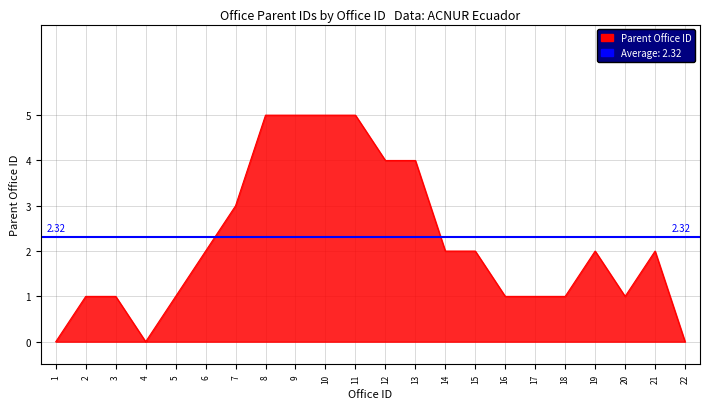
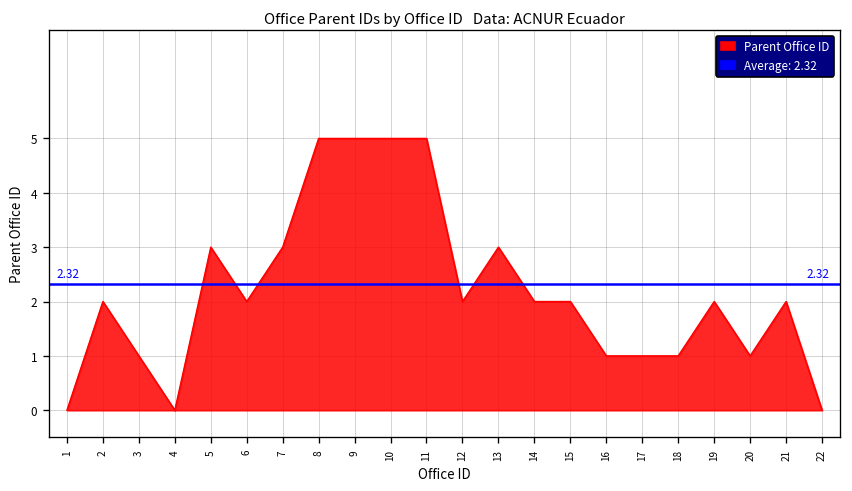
2: 1 -> 2
5: 1 -> 3
12: 4 -> 2
13: 4 -> 3
